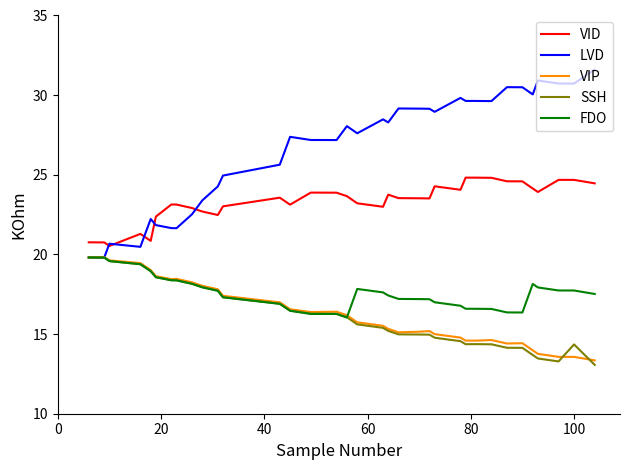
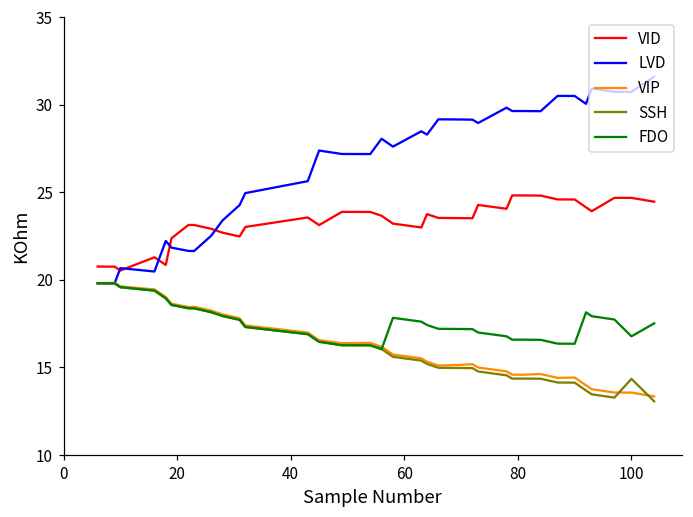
FDO, 100: 17.7 -> 16.8
